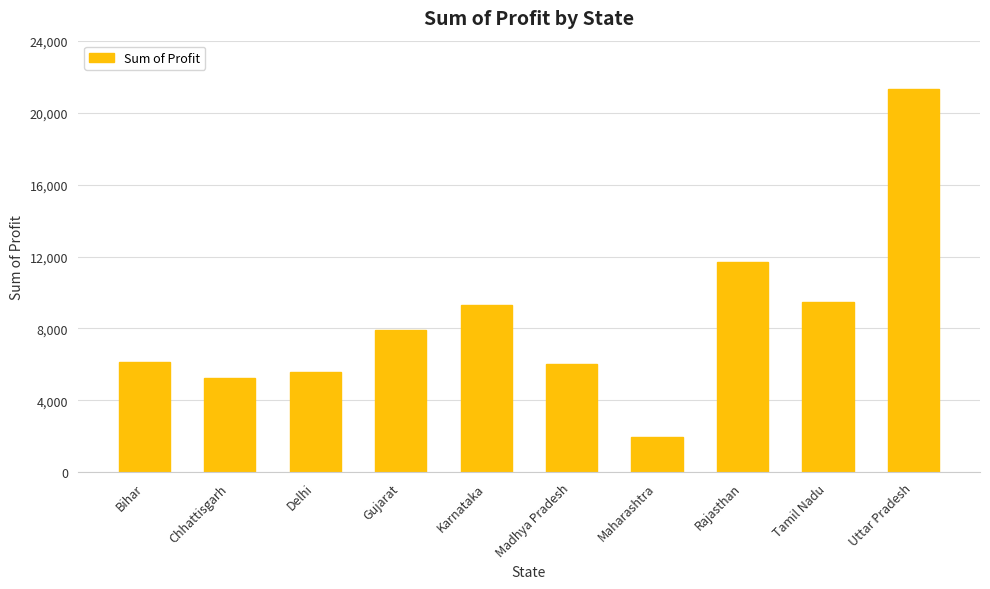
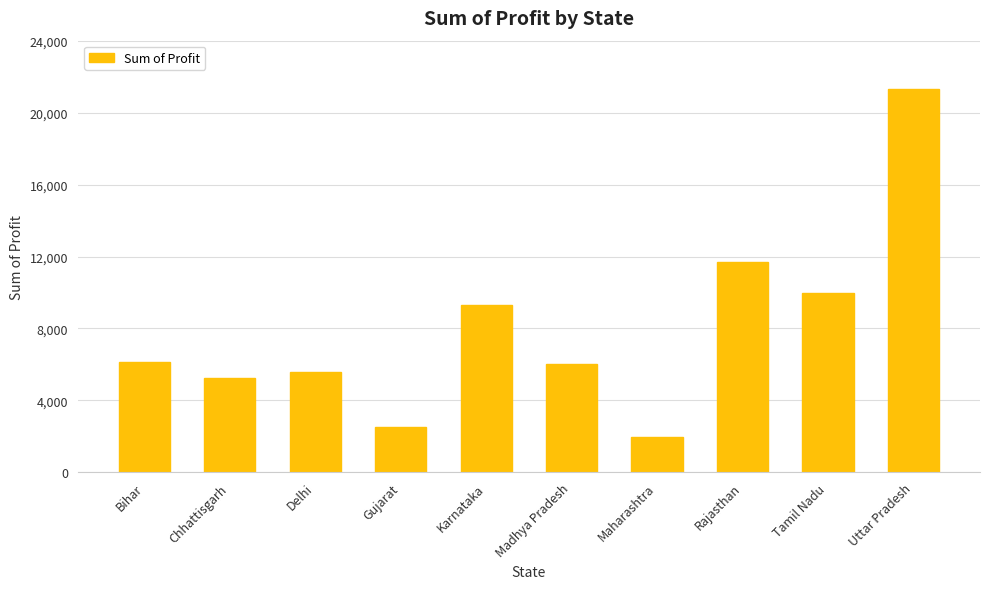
Gujarat: 7,900 -> 2,500
Tamil Nadu: 9,500 -> 10,000
